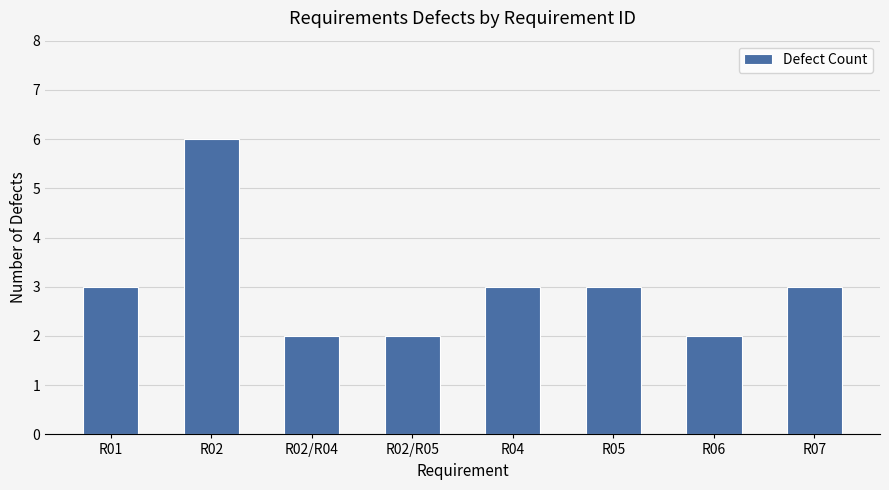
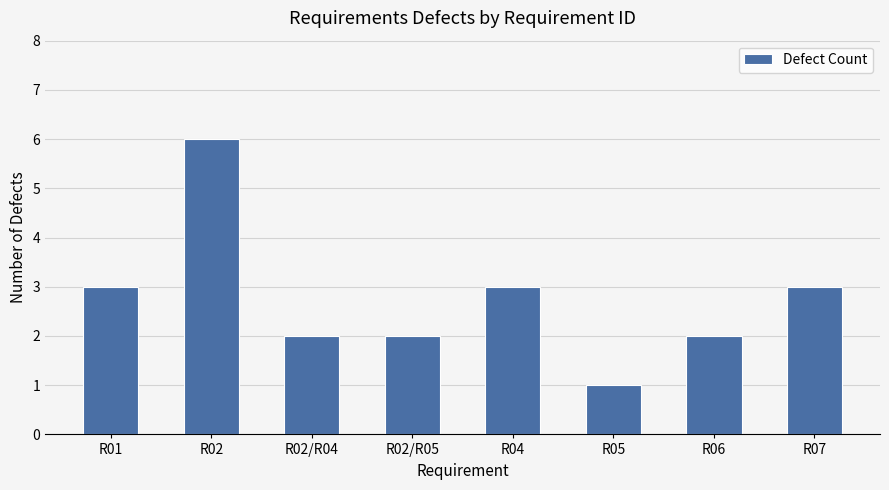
R05: 3 -> 1
